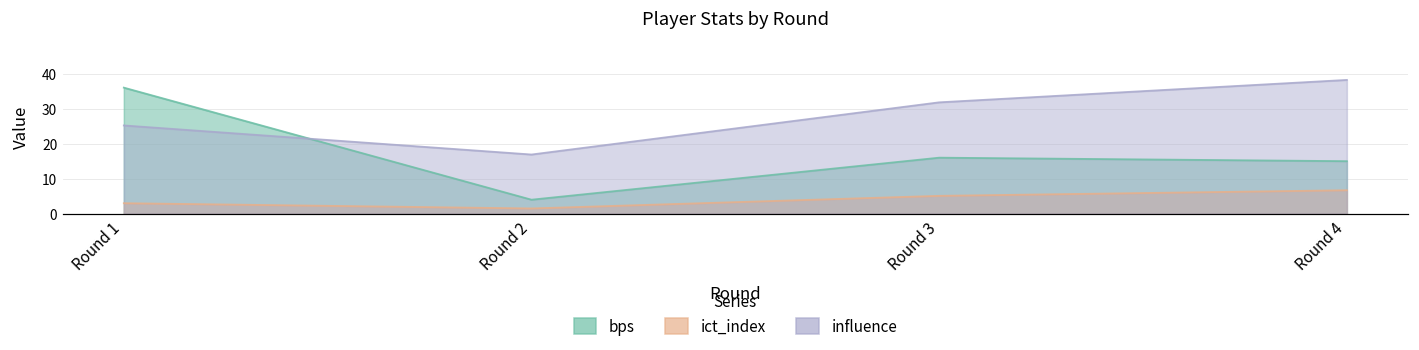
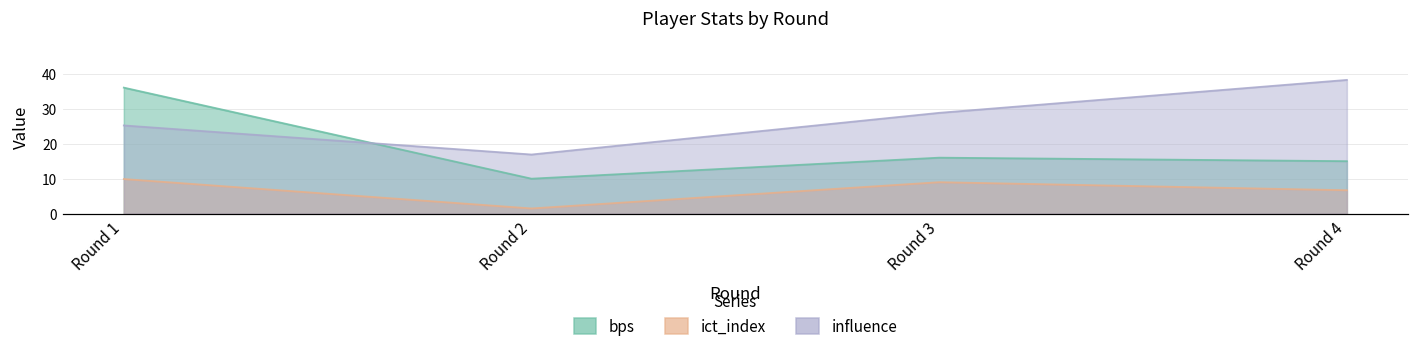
ict_index, Round 1: 3 -> 10
bps, Round 2: 4 -> 10
ict_index, Round 3: 5 -> 9
influence, Round 3: 32 -> 29
